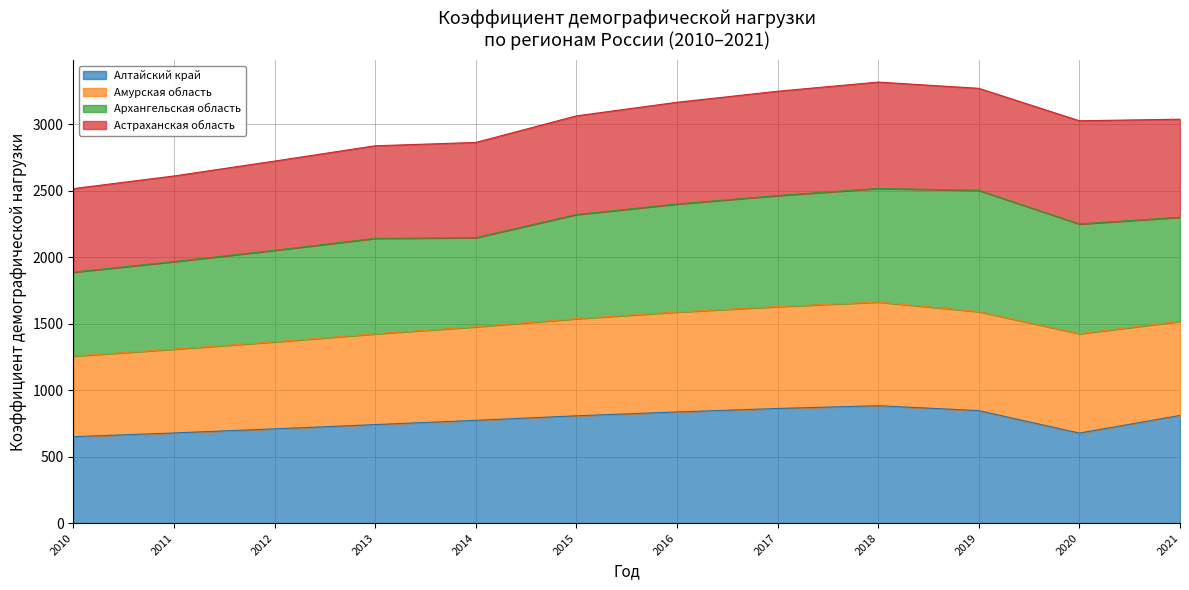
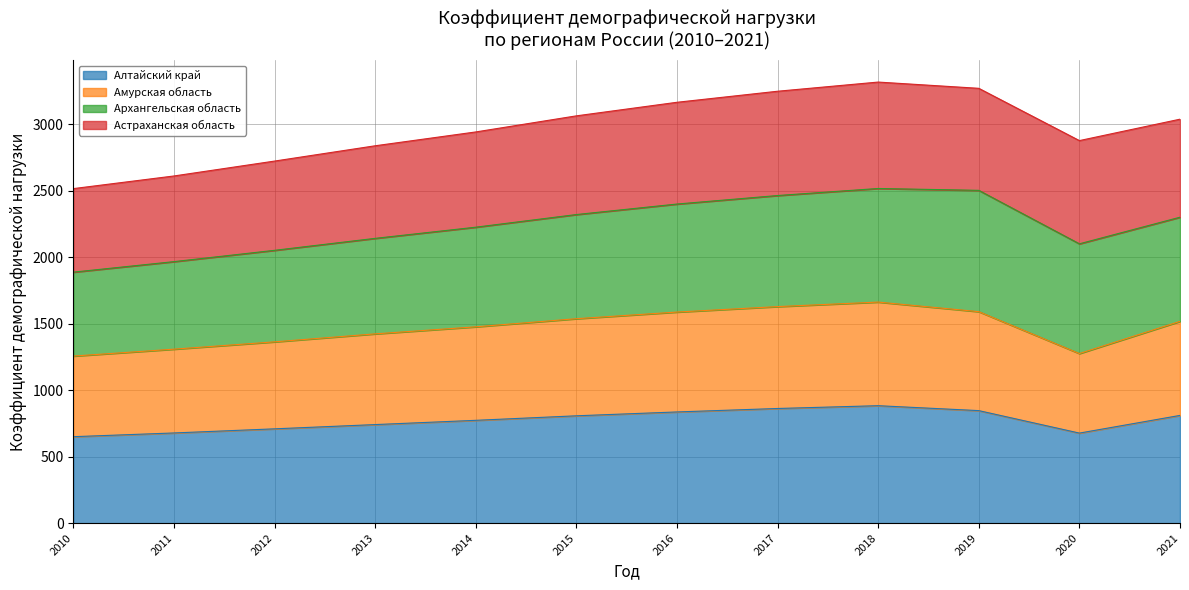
Архангельская область, 2014: 670 -> 750
Амурская область, 2020: 750 -> 600
